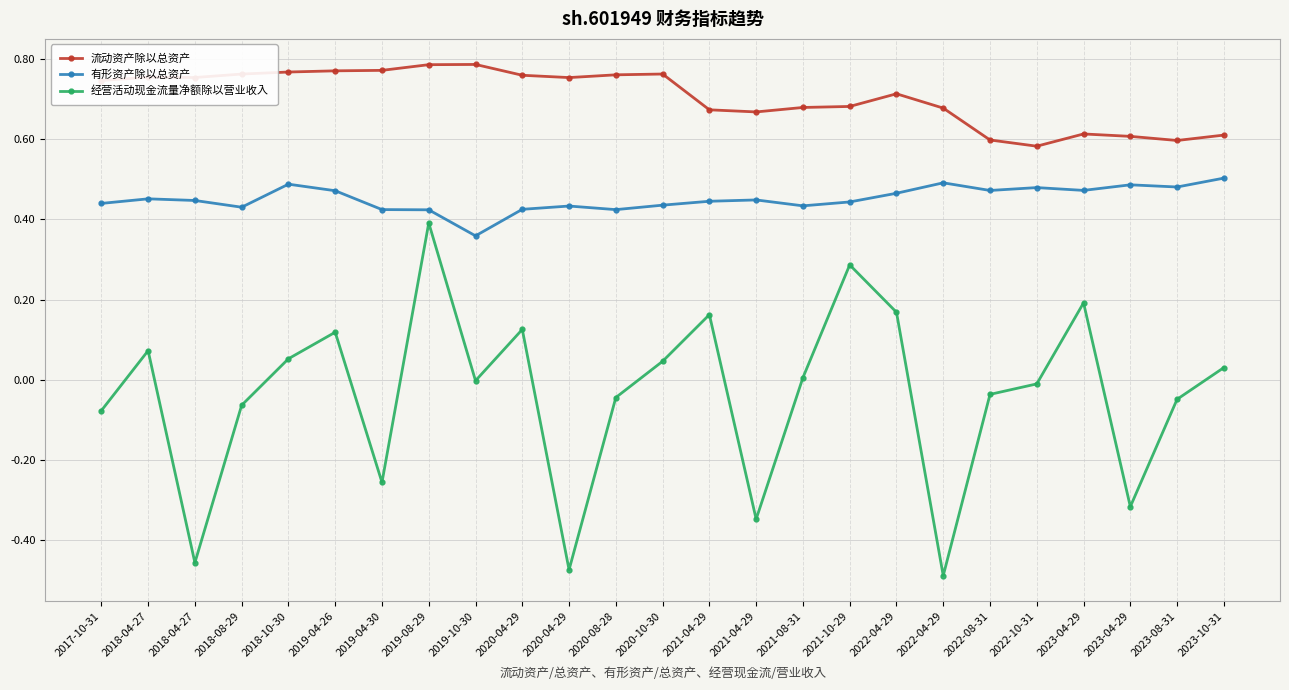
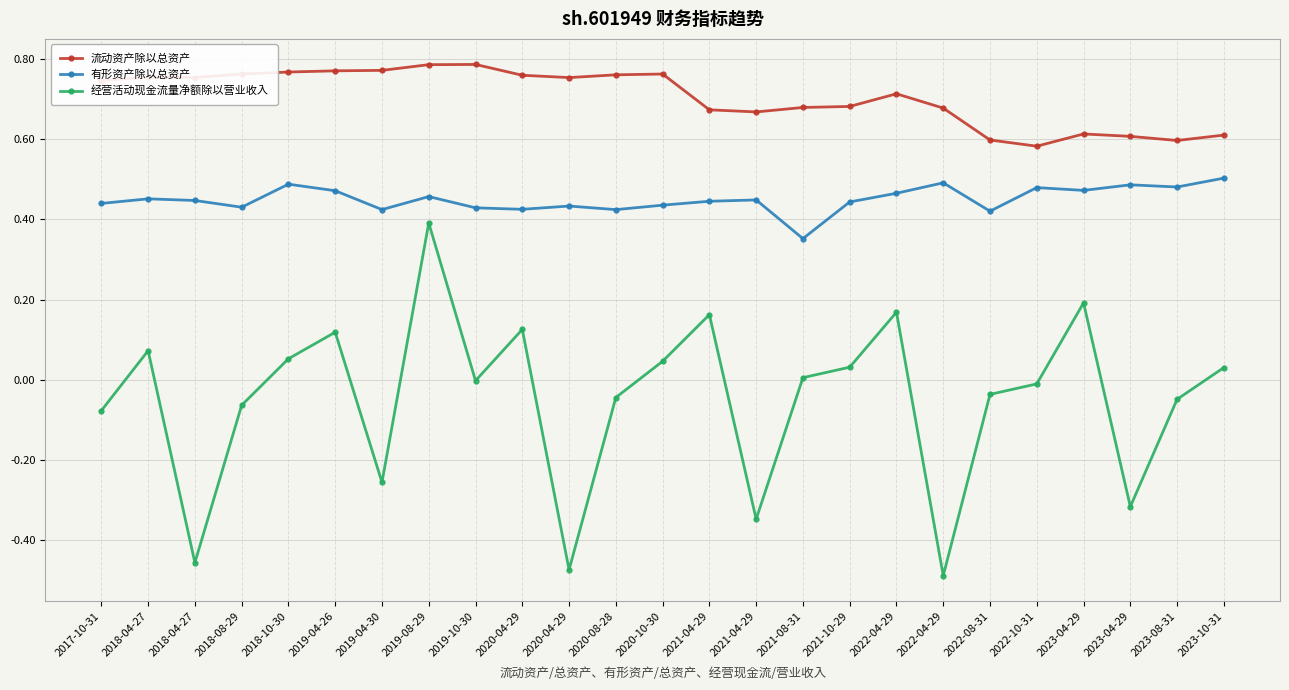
有形资产除以总资产, 2019-08-29: 0.42 -> 0.46
有形资产除以总资产, 2019-10-30: 0.36 -> 0.43
有形资产除以总资产, 2021-08-31: 0.43 -> 0.35
经营活动现金流量净额除以营业收入, 2021-10-29: 0.29 -> 0.03
有形资产除以总资产, 2022-08-31: 0.47 -> 0.42
